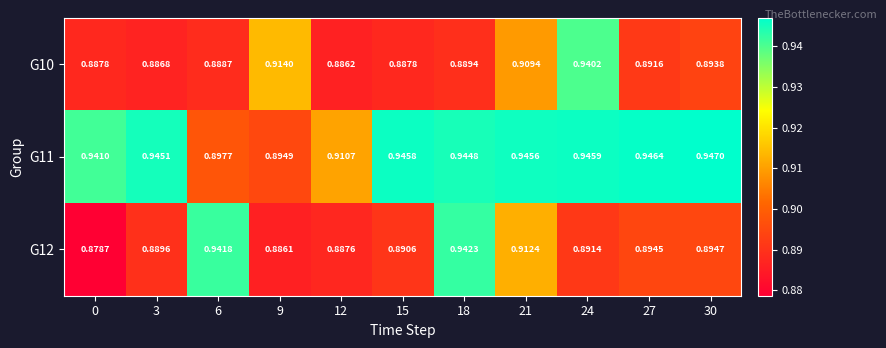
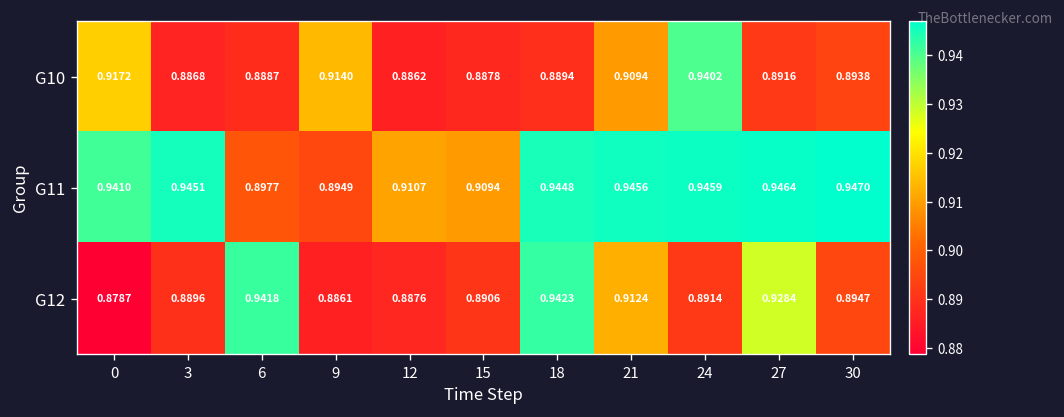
G10, 0: 0.8878 -> 0.9172
G11, 15: 0.9458 -> 0.9094
G12, 27: 0.8945 -> 0.9284
